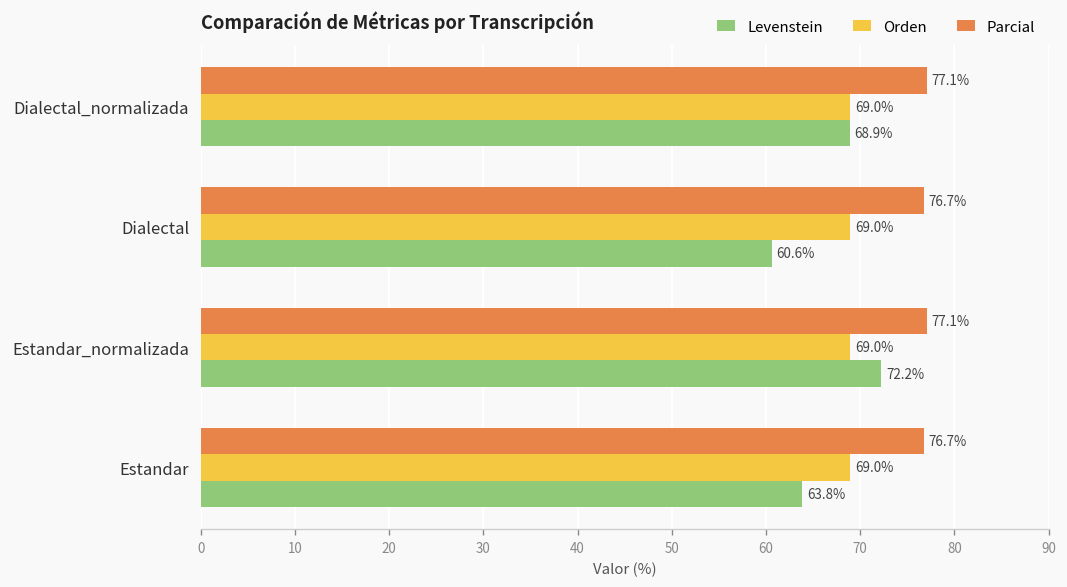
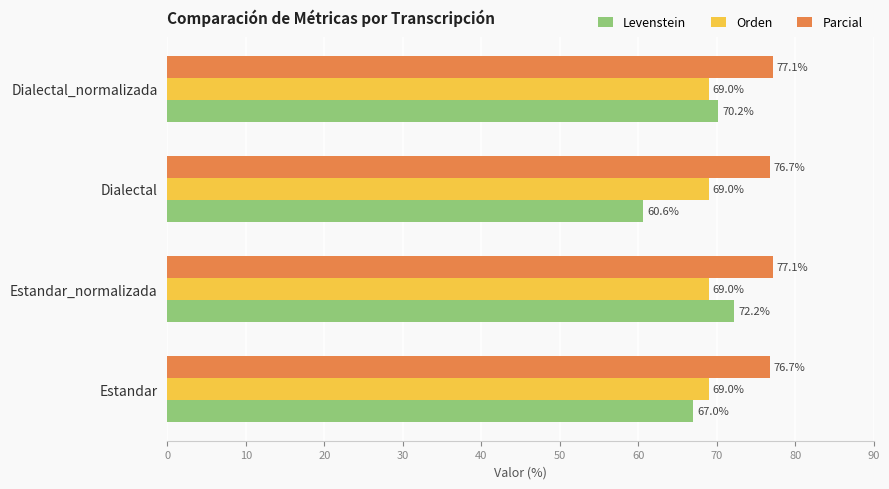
Levenstein, Dialectal_normalizada: 68.9% -> 70.2%
Levenstein, Estandar: 63.8% -> 67.0%
